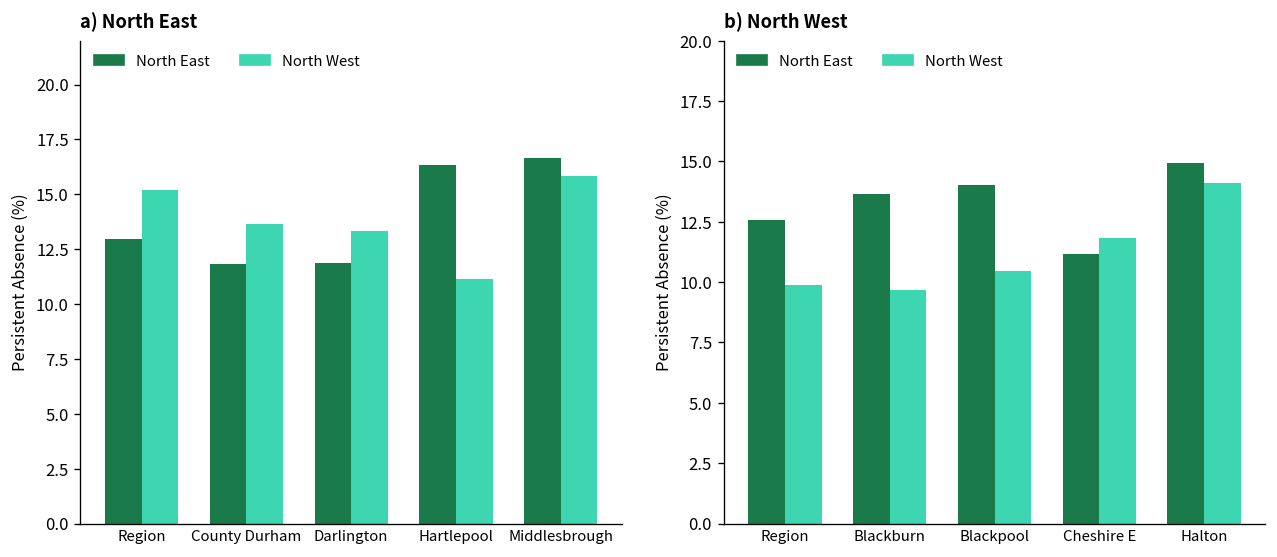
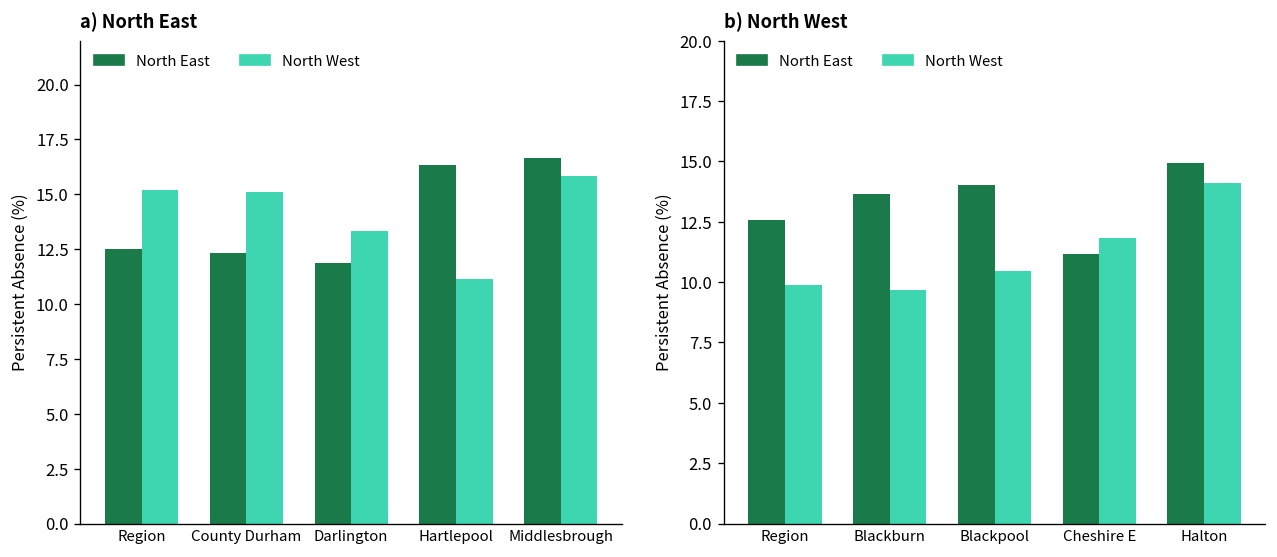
a) North East, North East, Region: 13.0 -> 12.5
a) North East, North East, County Durham: 11.8 -> 12.3
a) North East, North West, County Durham: 13.7 -> 15.1
